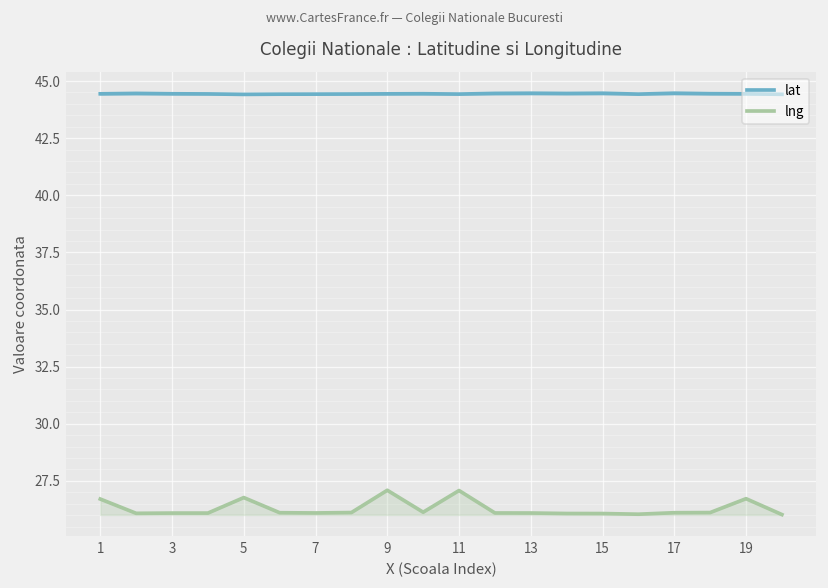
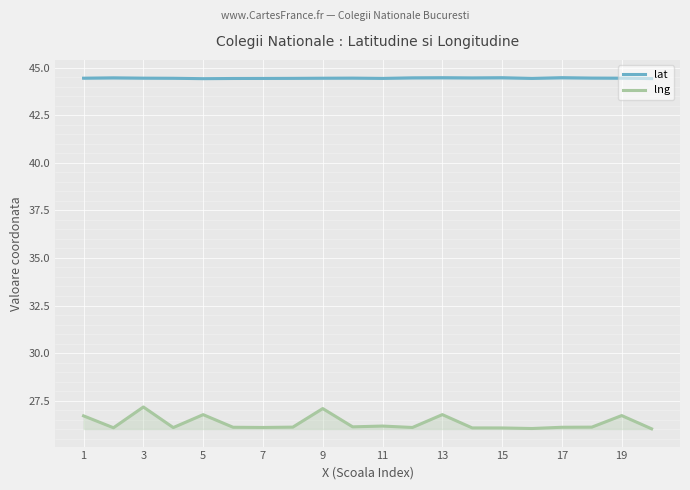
lng, 3: 26.1 -> 27.2
lng, 11: 27.1 -> 26.2
lng, 13: 26.1 -> 26.8
